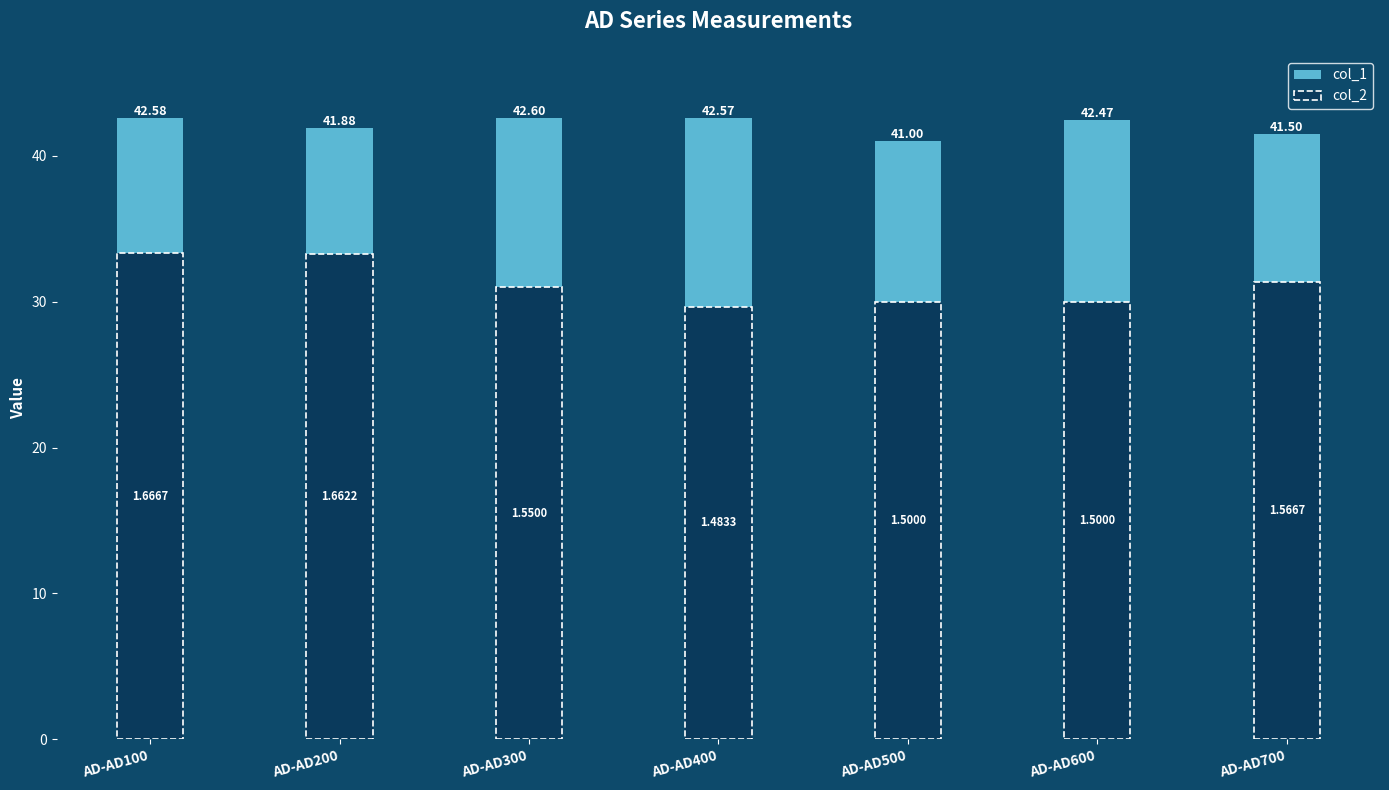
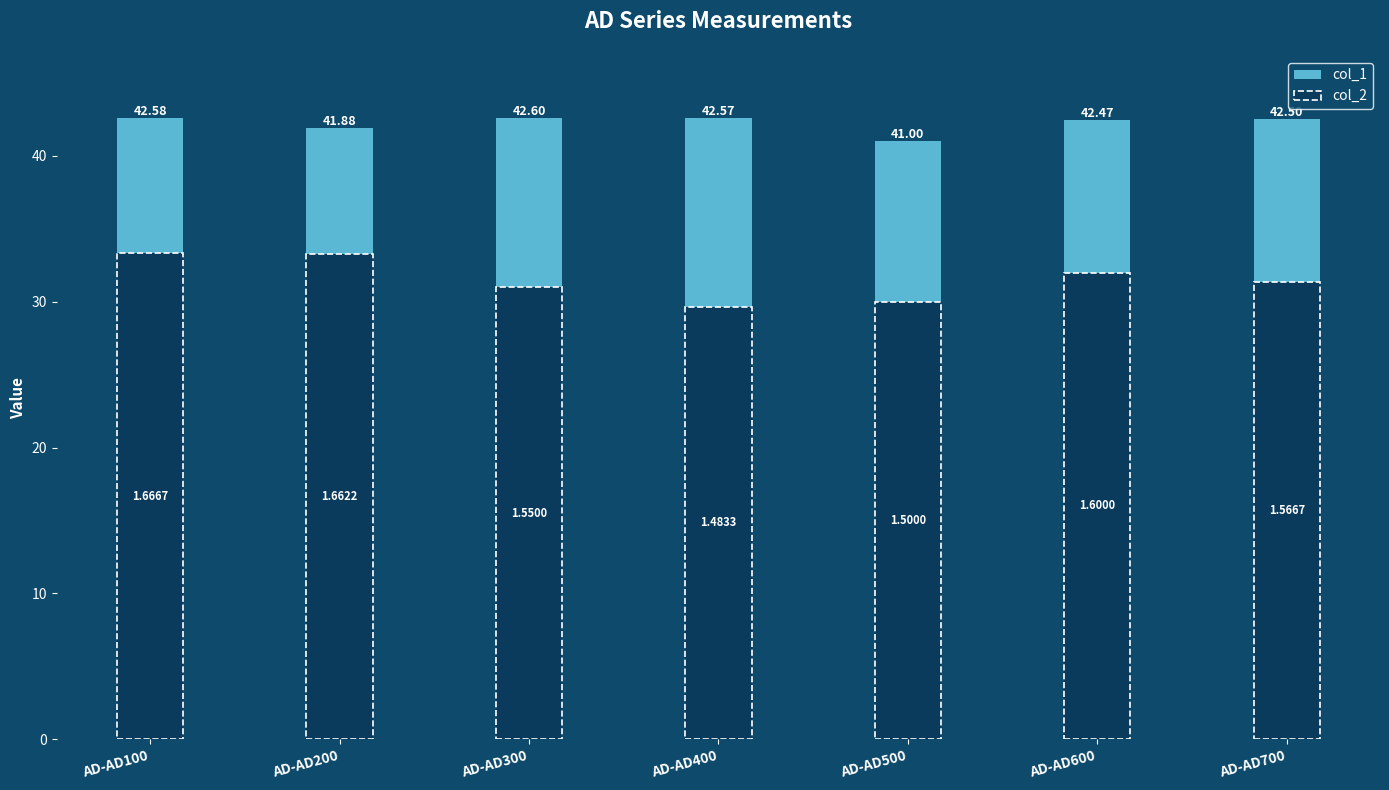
col_2, AD-AD600: 1.5000 -> 1.6000
col_1, AD-AD700: 41.50 -> 42.50
